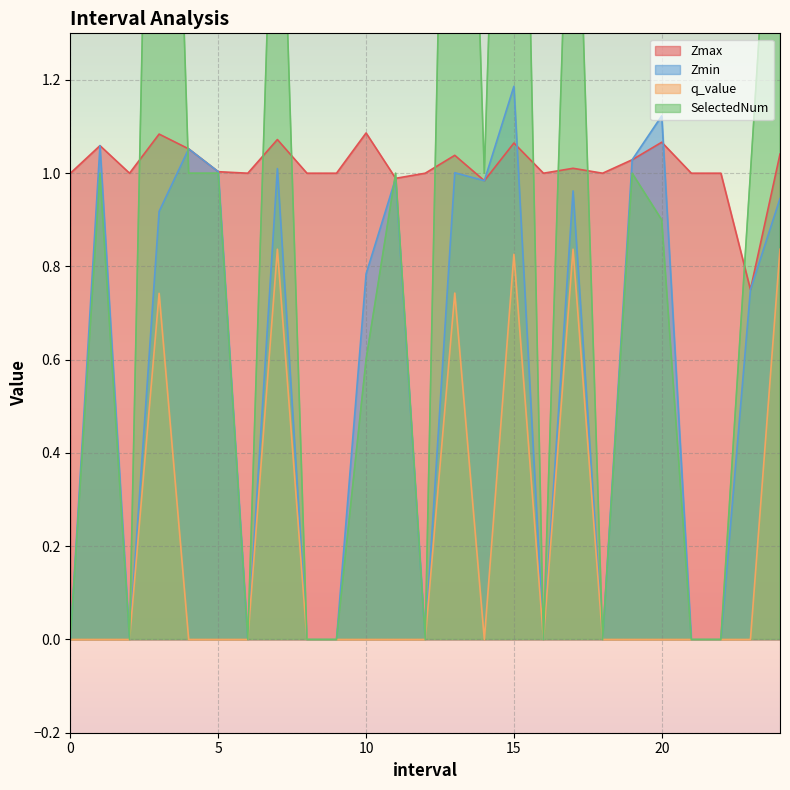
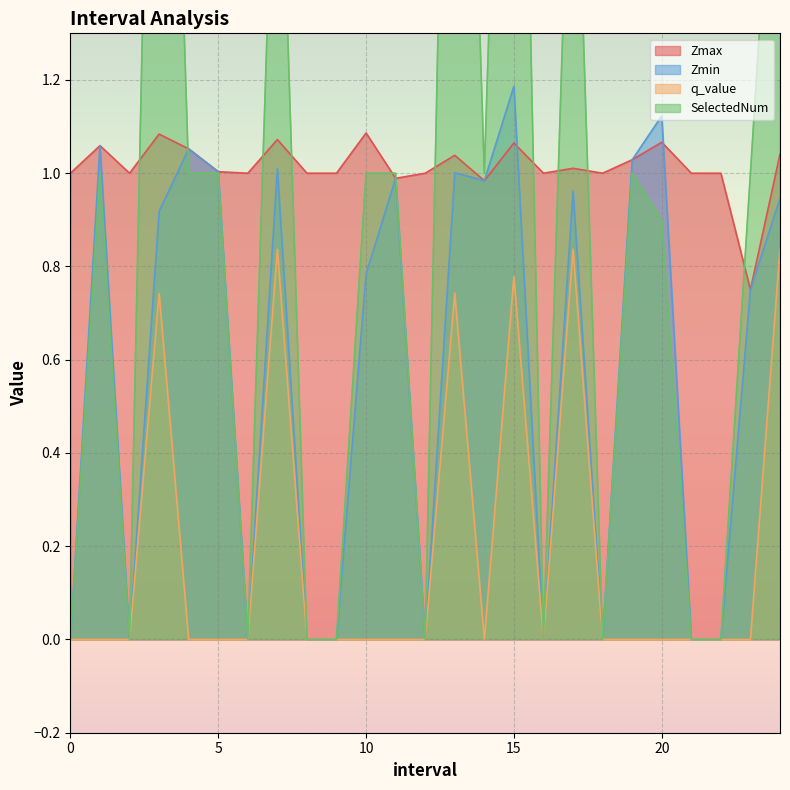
SelectedNum, 10: 0.6 -> 1.0
q_value, 15: 0.83 -> 0.78
